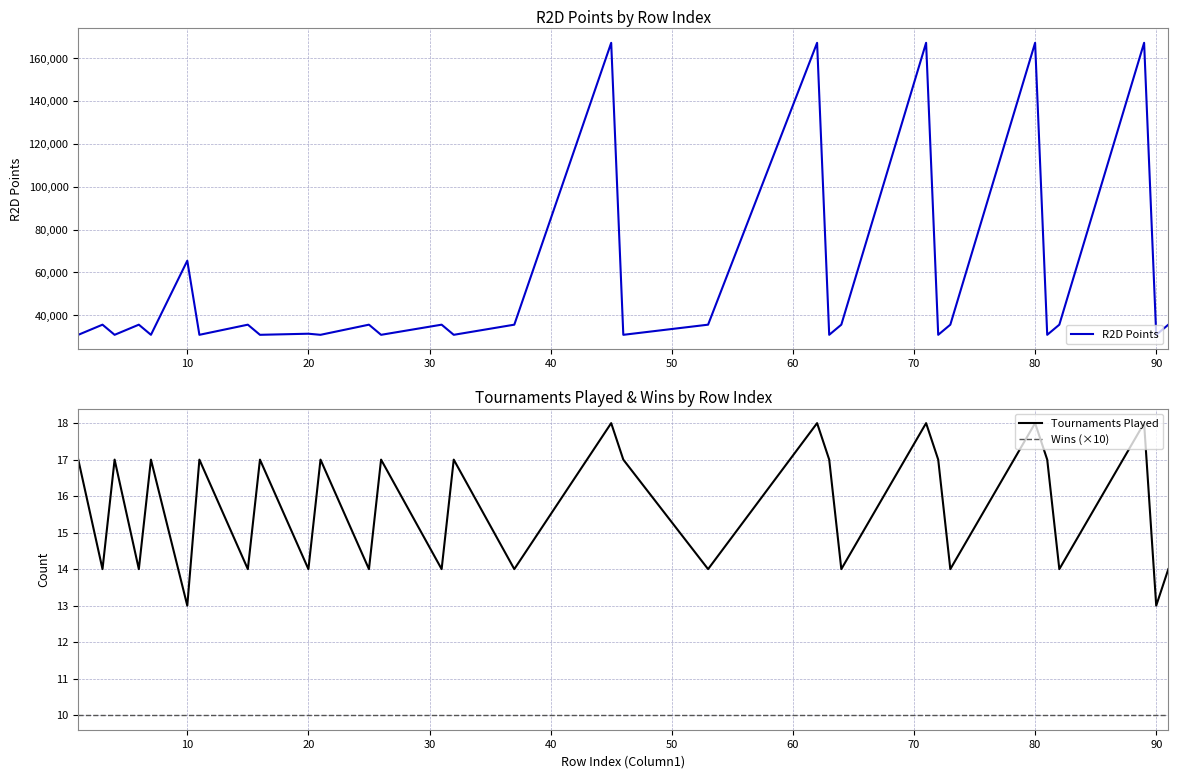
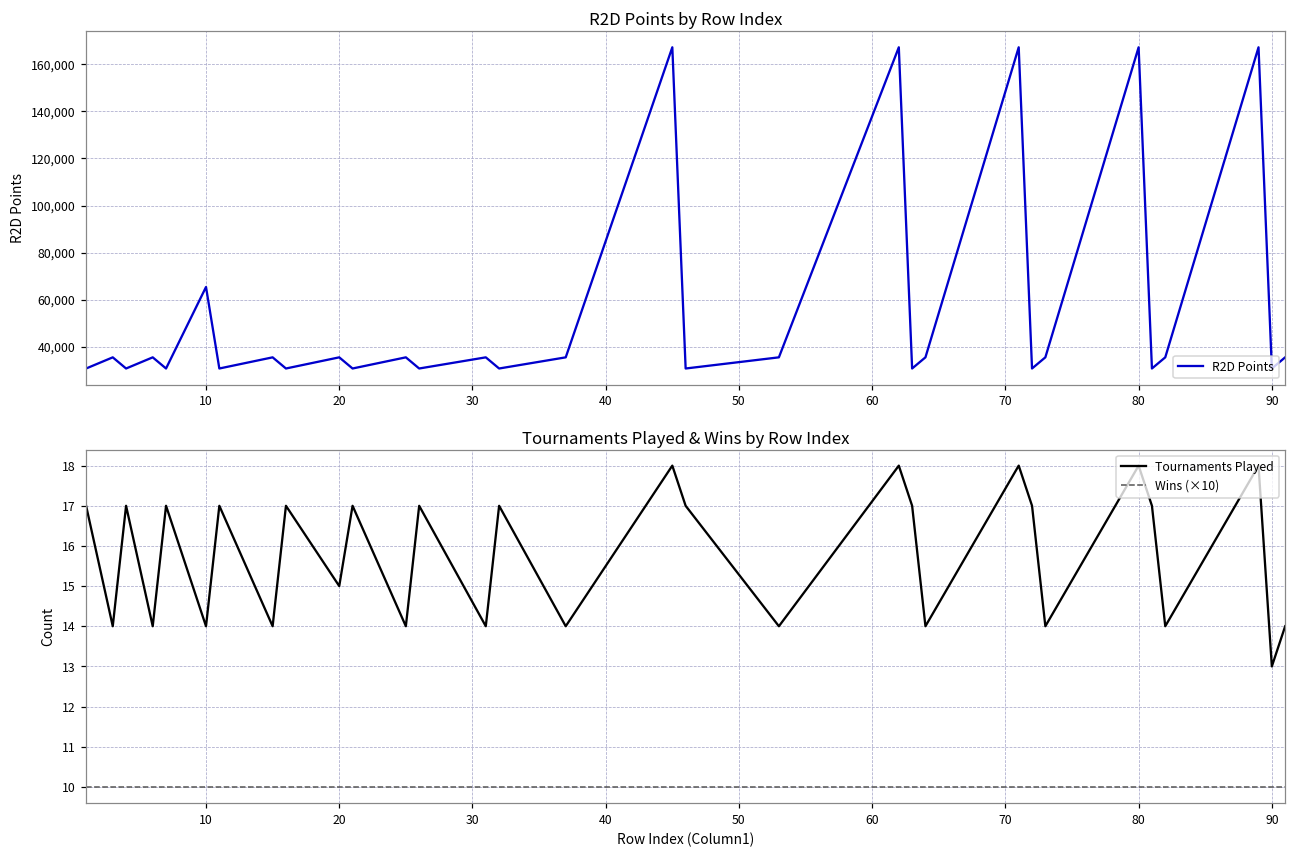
R2D Points by Row Index, 20: 31,000 -> 36,000
Tournaments Played & Wins by Row Index, Tournaments Played, 10: 13 -> 14
Tournaments Played & Wins by Row Index, Tournaments Played, 20: 14 -> 15
